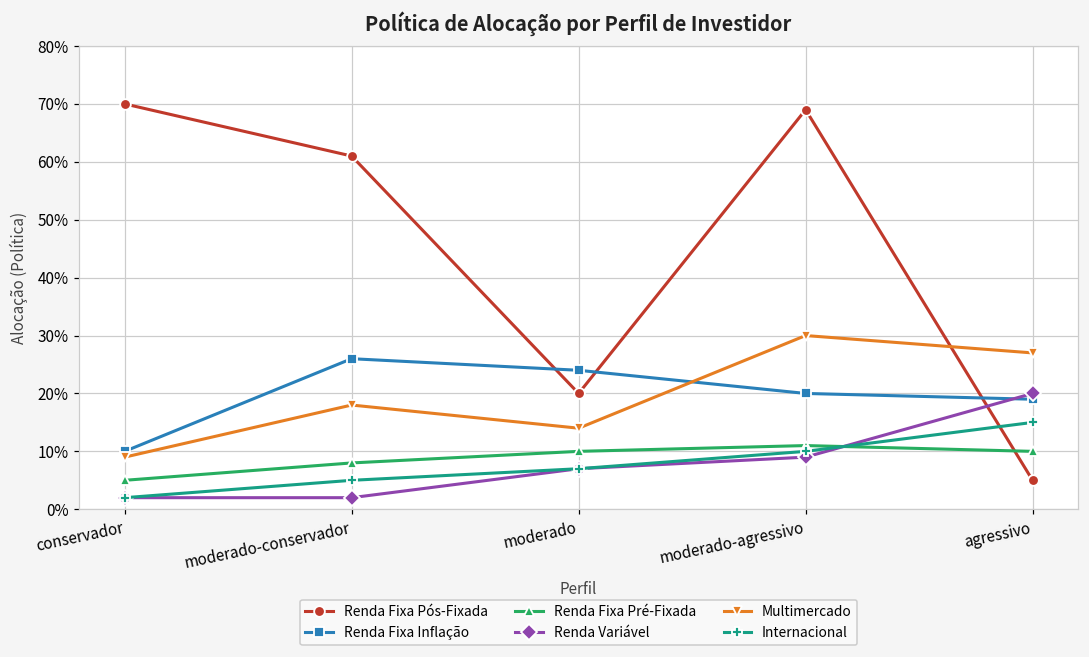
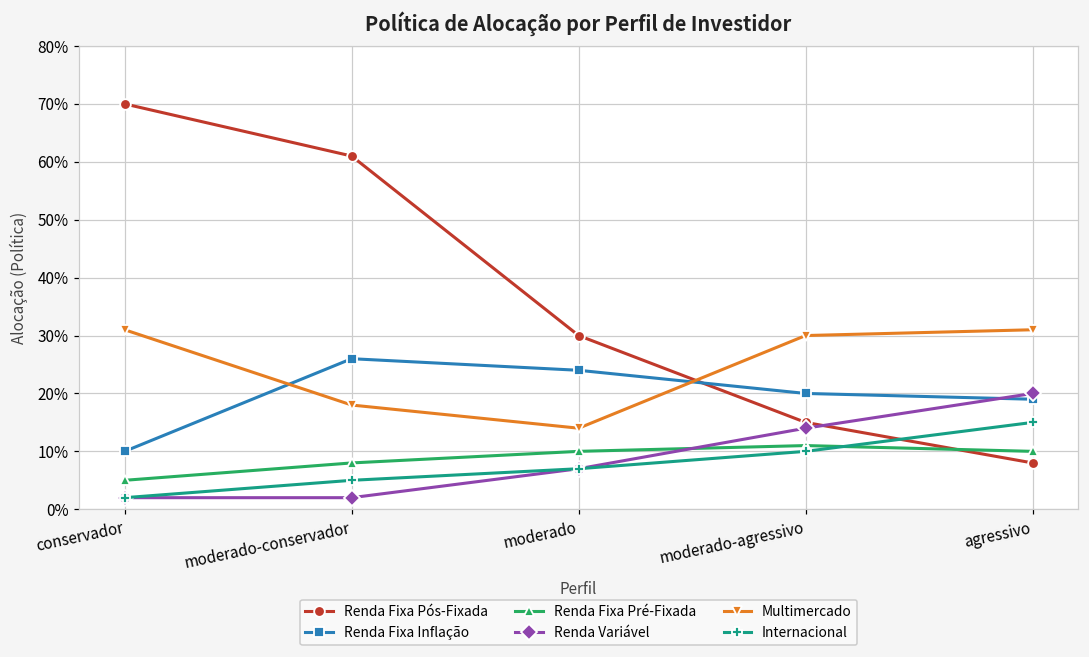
Multimercado, conservador: 9% -> 31%
Renda Fixa Pós-Fixada, moderado: 20% -> 30%
Renda Fixa Pós-Fixada, moderado-agressivo: 69% -> 15%
Renda Variável, moderado-agressivo: 9% -> 14%
Renda Fixa Pós-Fixada, agressivo: 5% -> 8%
Multimercado, agressivo: 27% -> 31%
